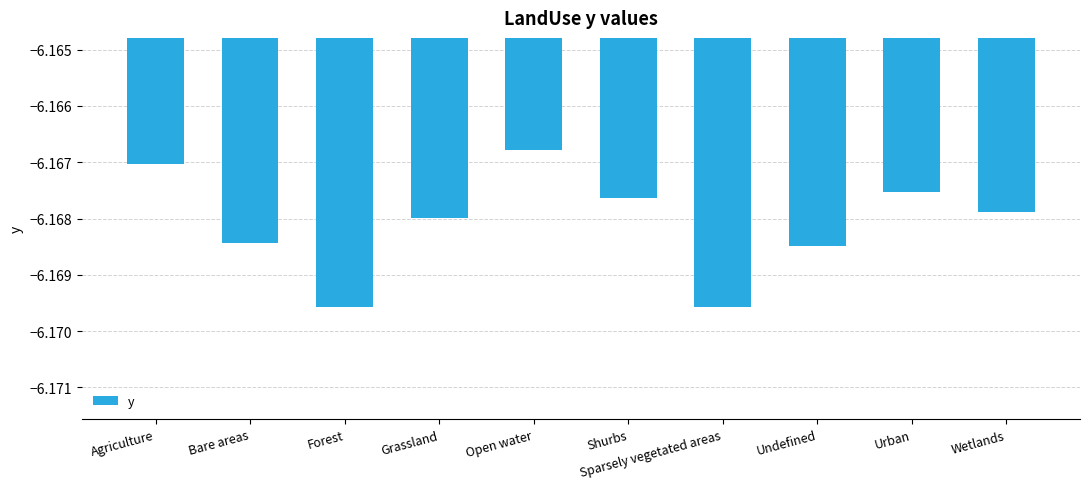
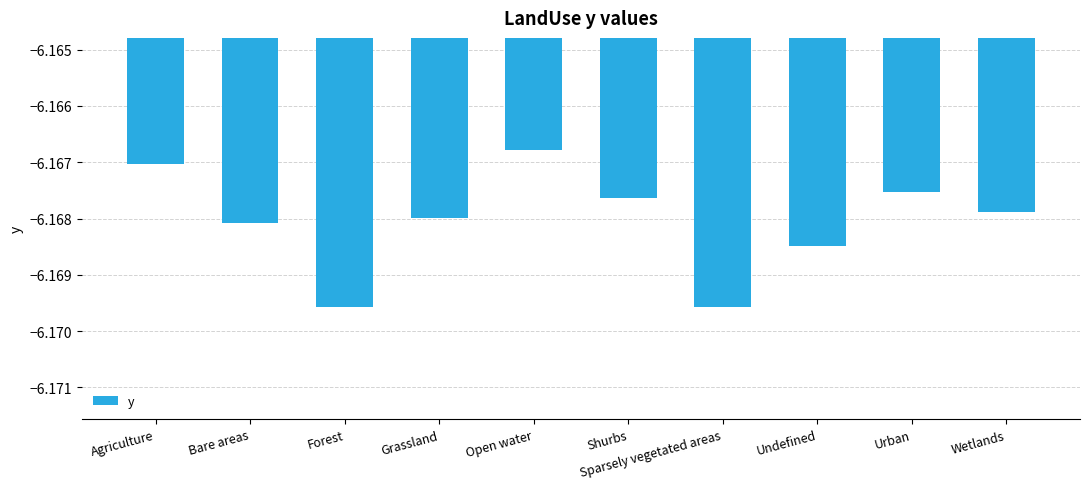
Bare areas: -6.1684 -> -6.1681
